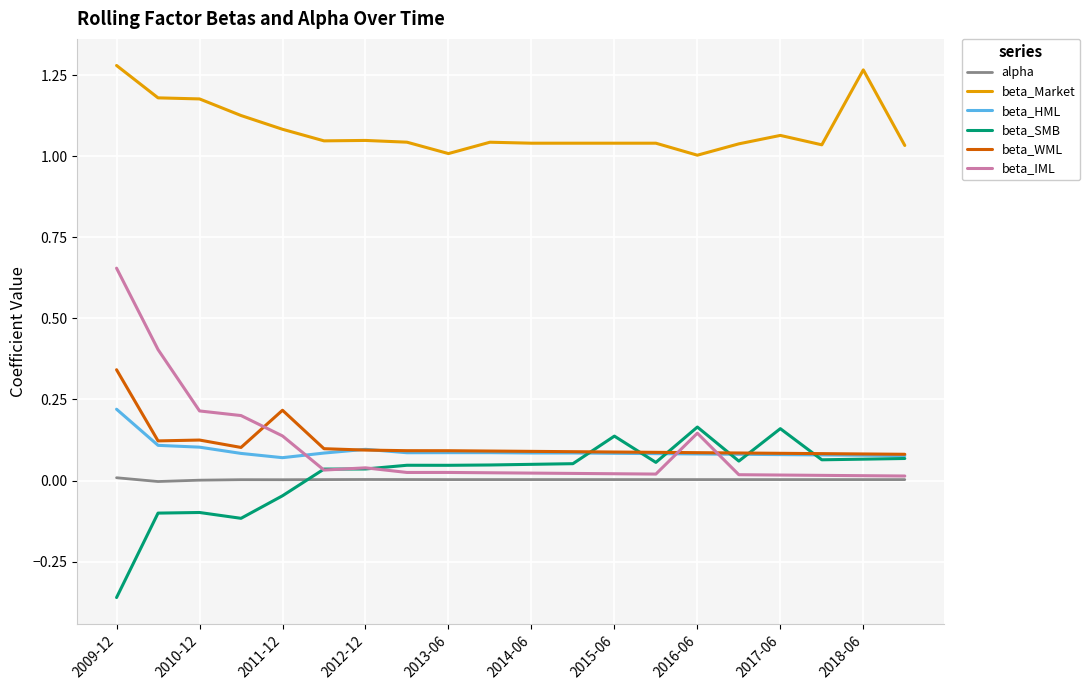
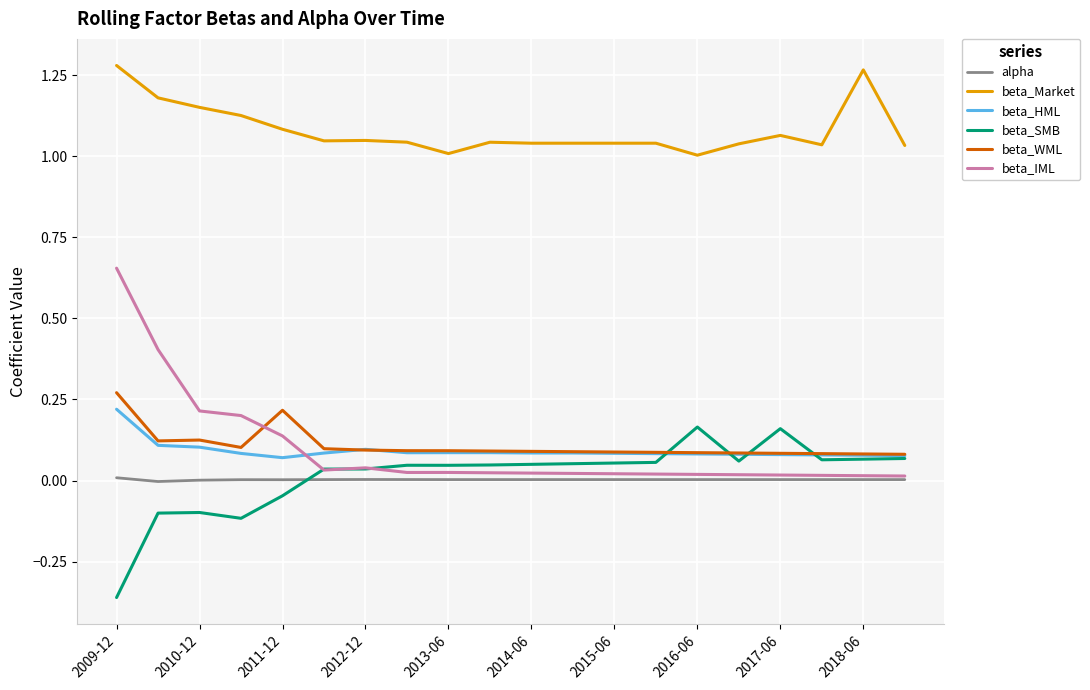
beta_WML, 2009-12: 0.34 -> 0.27
beta_Market, 2010-12: 1.18 -> 1.15
beta_SMB, 2015-06: 0.14 -> 0.05
beta_IML, 2016-06: 0.15 -> 0.02
